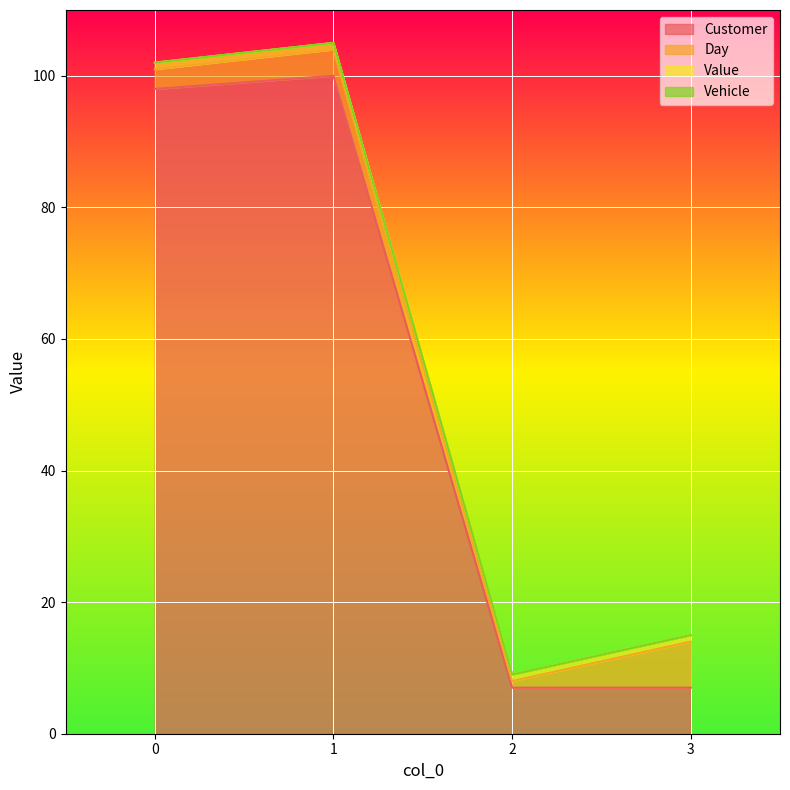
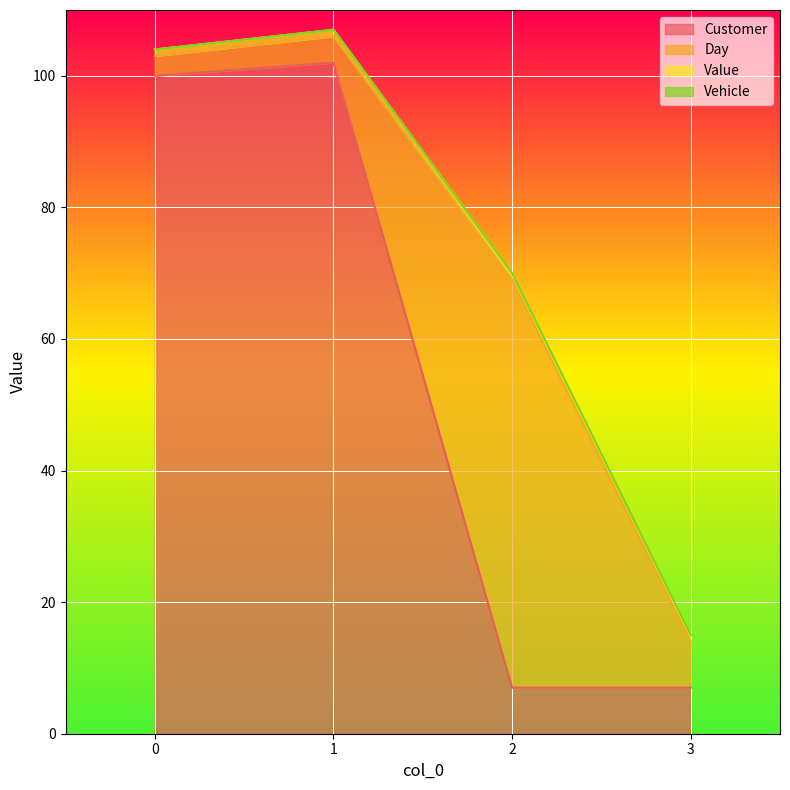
Customer, 0: 98 -> 100
Customer, 1: 100 -> 102
Day, 2: 1 -> 62
